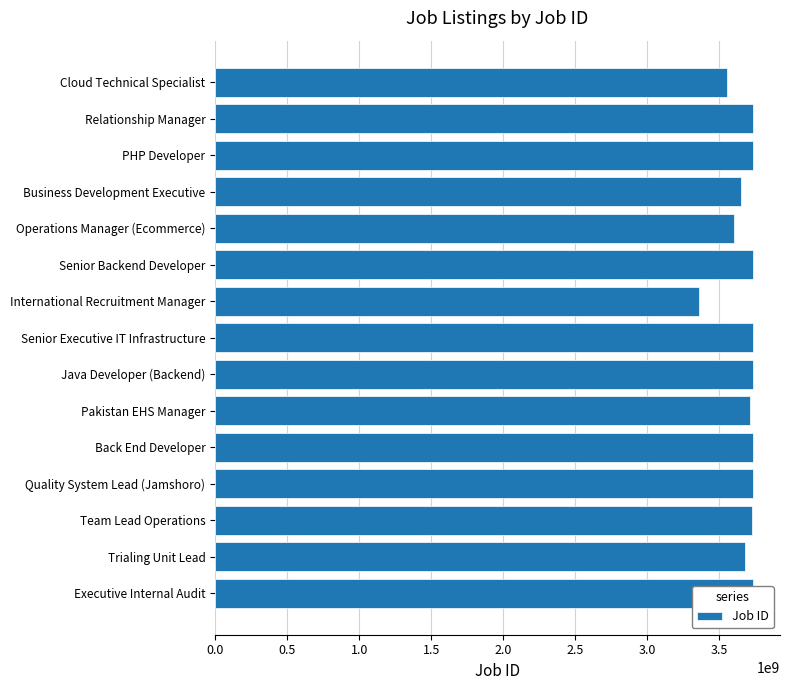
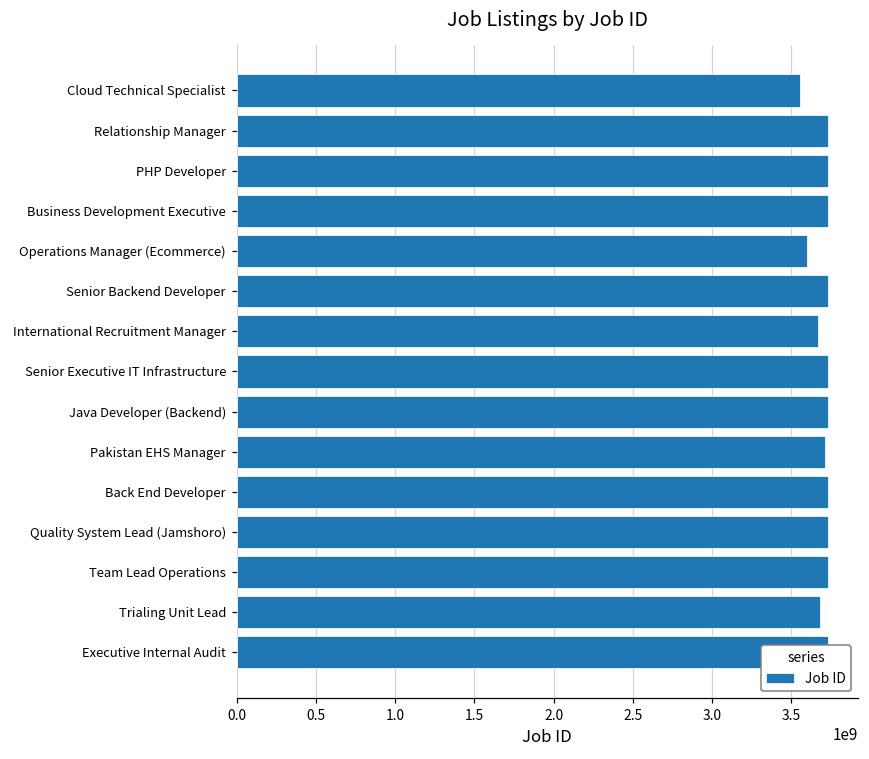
Business Development Executive: 3650000000 -> 3730000000
International Recruitment Manager: 3360000000 -> 3670000000
